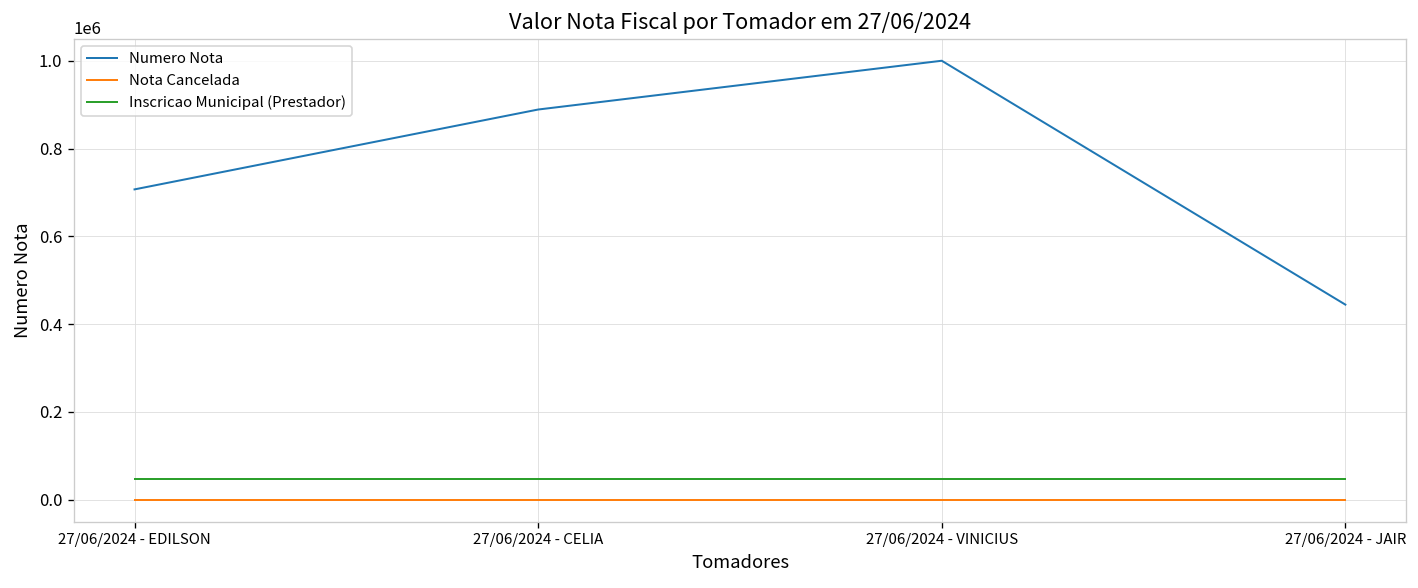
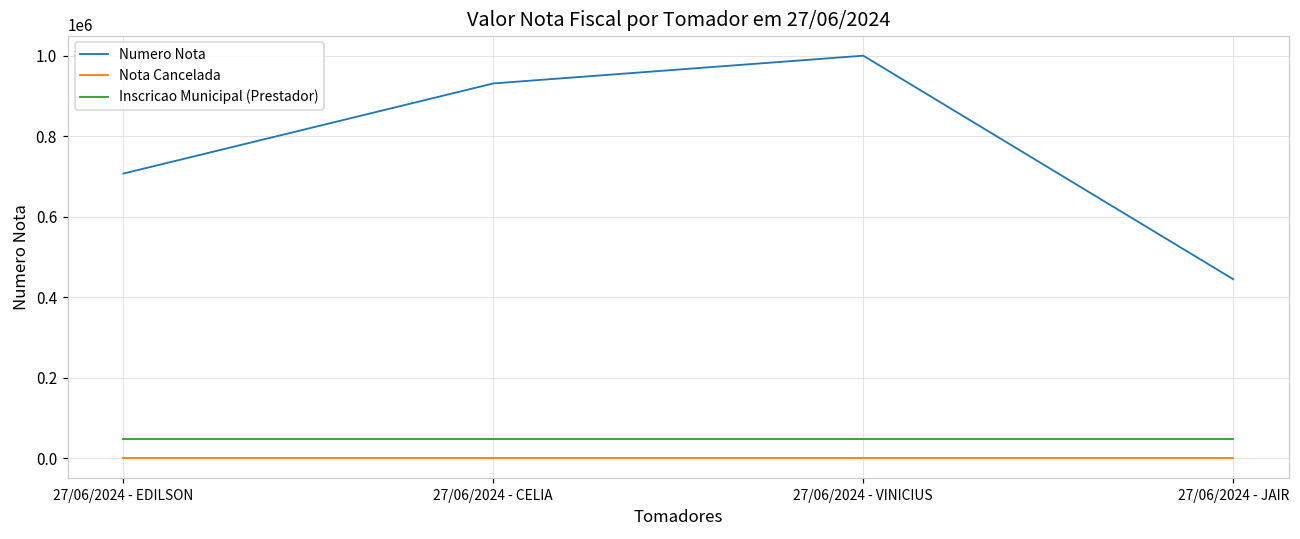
Numero Nota, 27/06/2024 - CELIA: 890000 -> 930000
